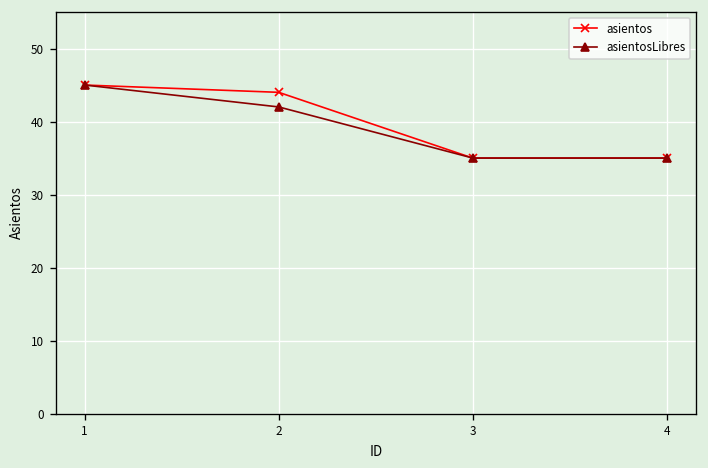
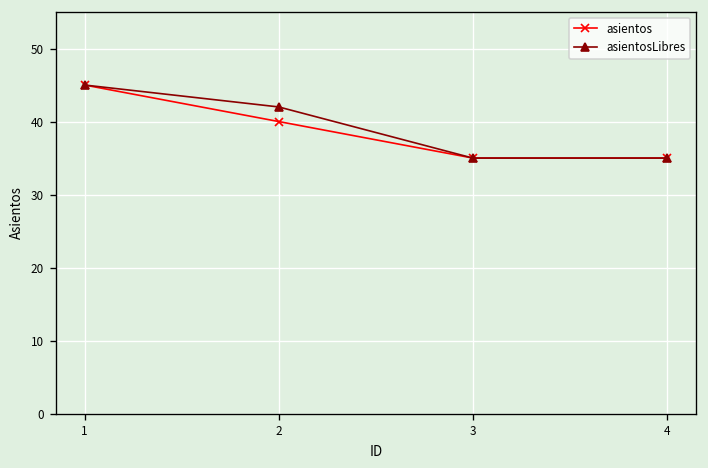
asientos, 2: 44 -> 40
